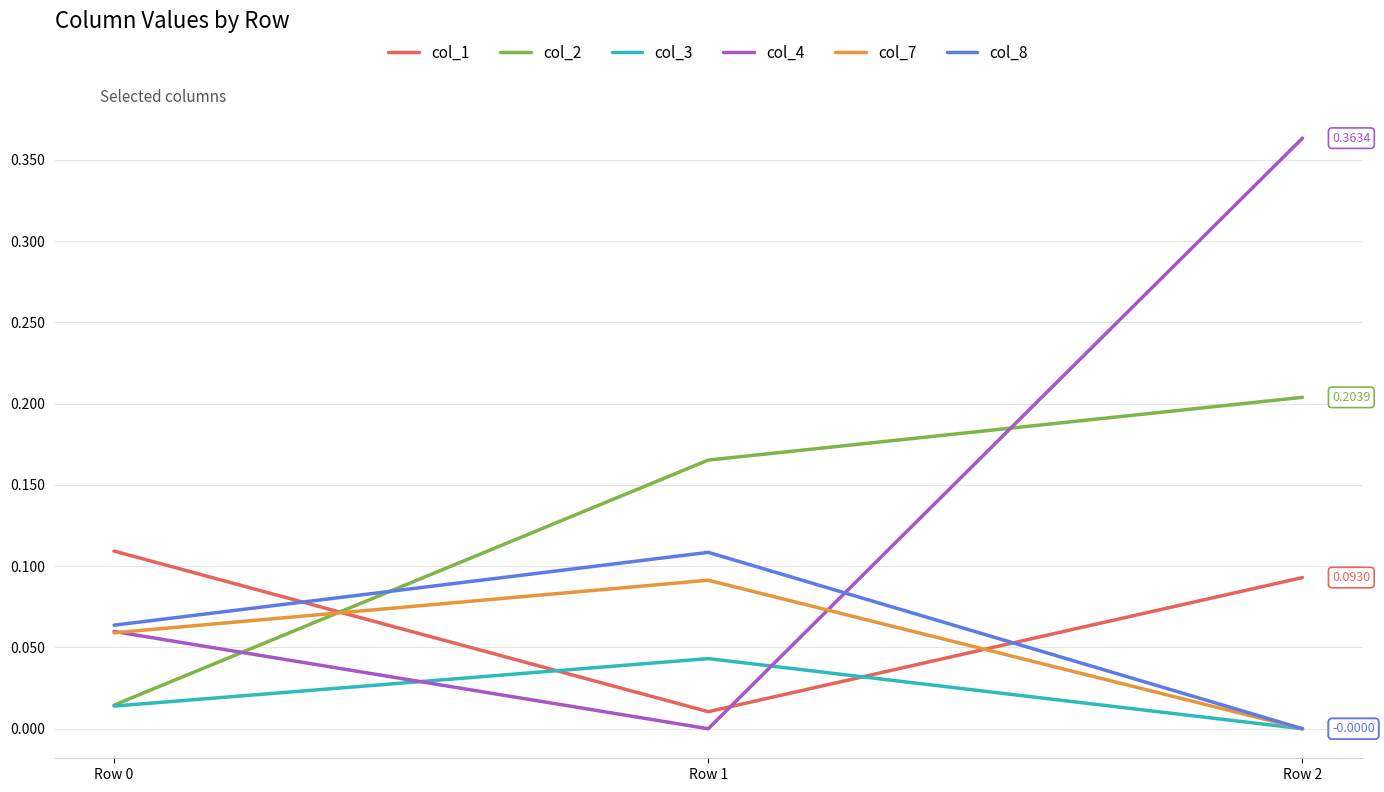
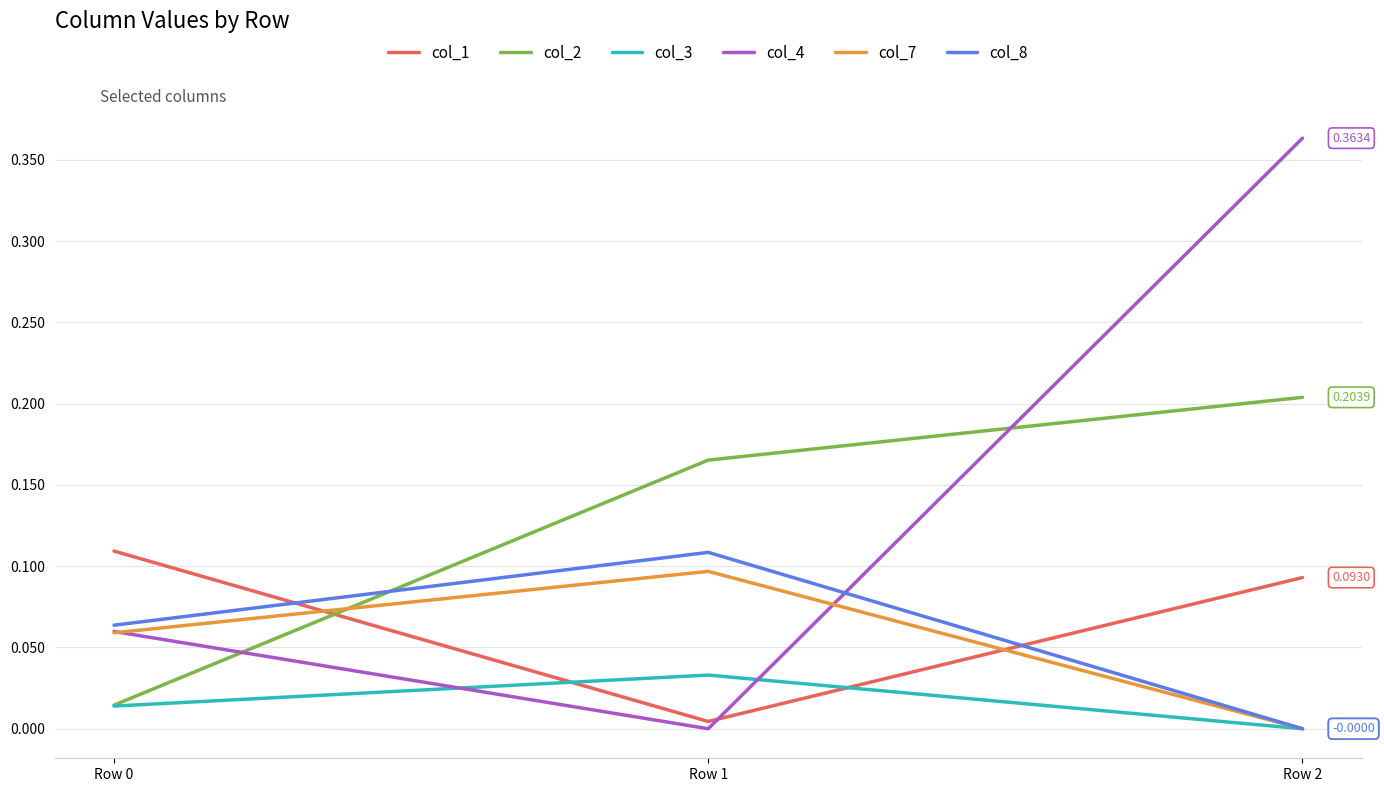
col_1, Row 1: 0.011 -> 0.004
col_3, Row 1: 0.043 -> 0.033
col_7, Row 1: 0.091 -> 0.097
